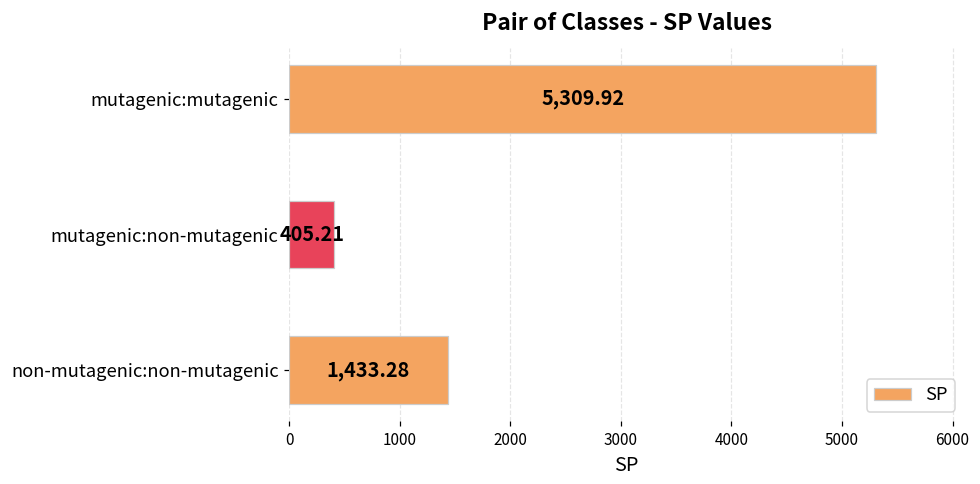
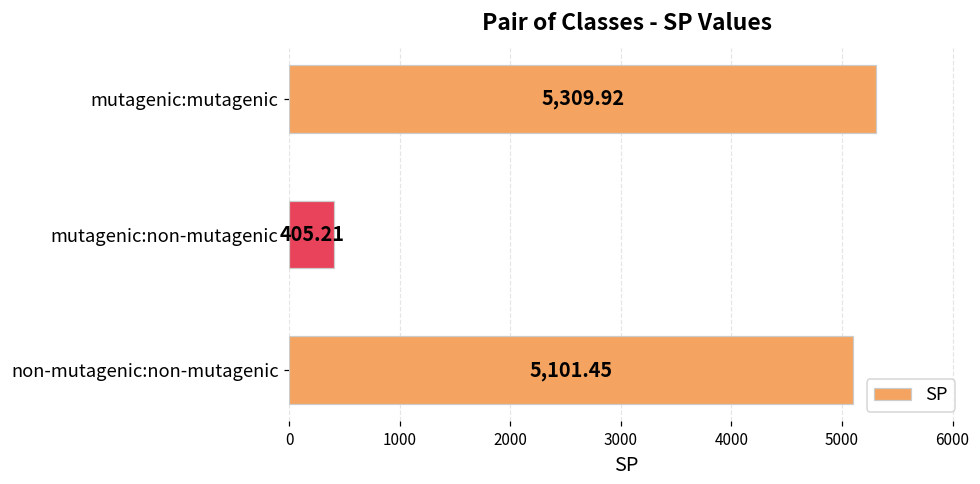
non-mutagenic:non-mutagenic: 1,433.28 -> 5,101.45
